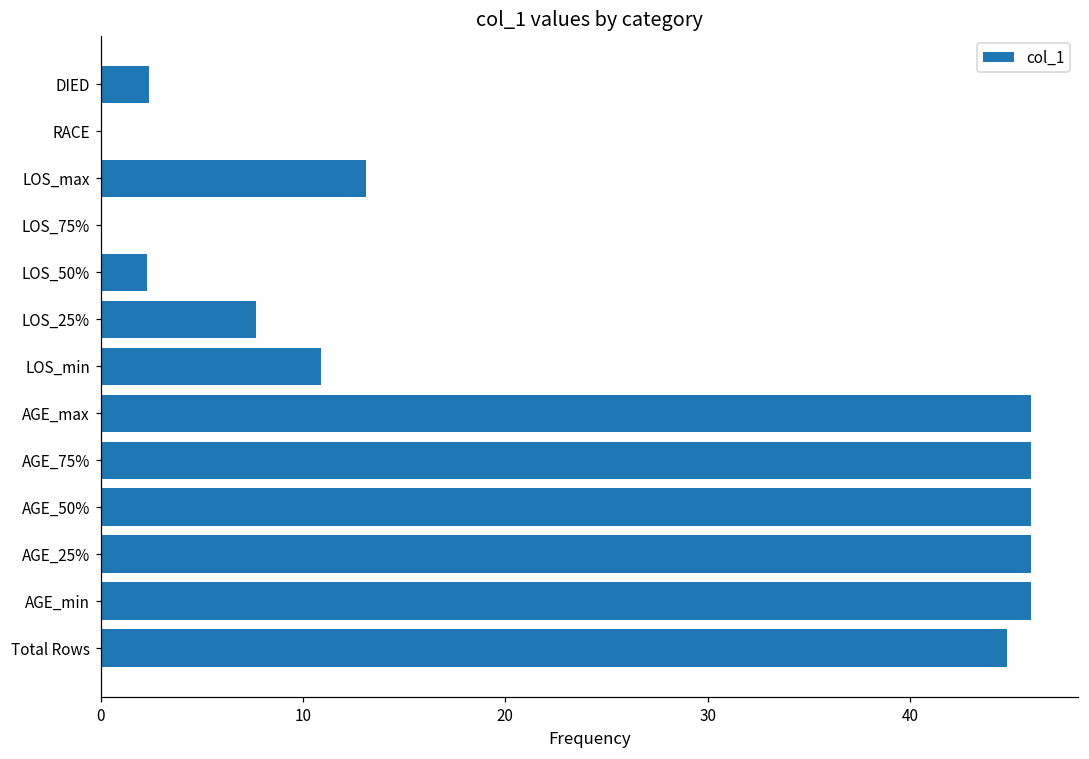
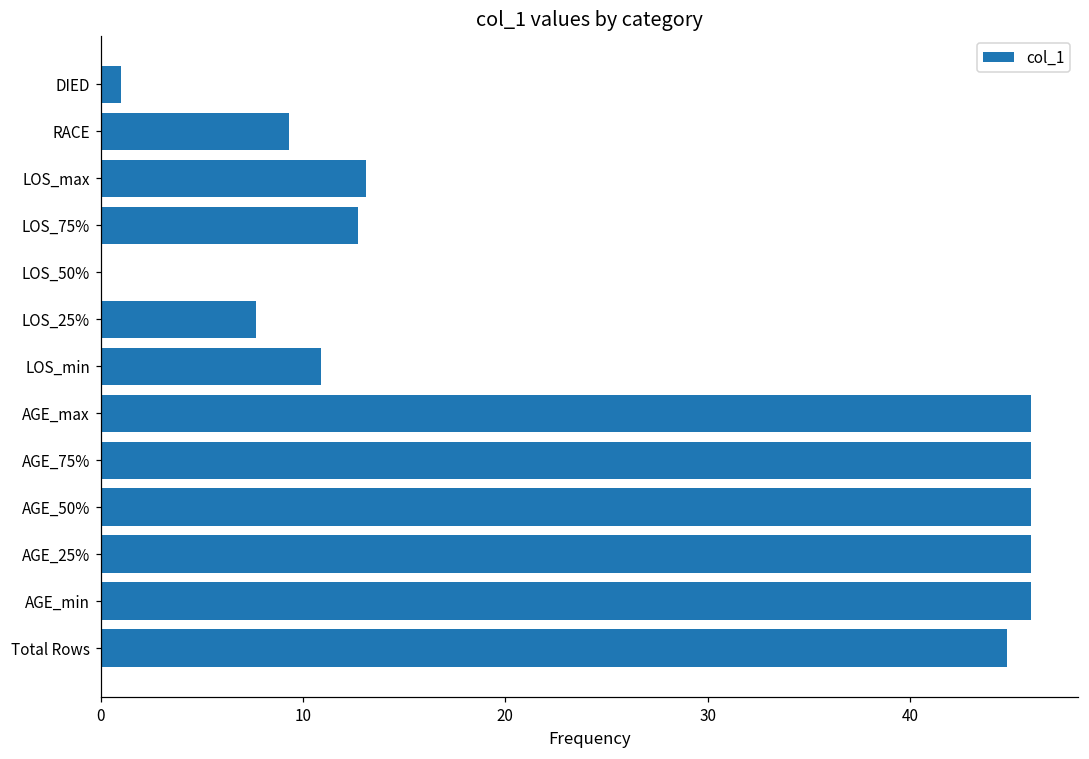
DIED: 2.4 -> 1.0
RACE: 0.0 -> 9.3
LOS_75%: 0.0 -> 12.7
LOS_50%: 2.3 -> 0.0
